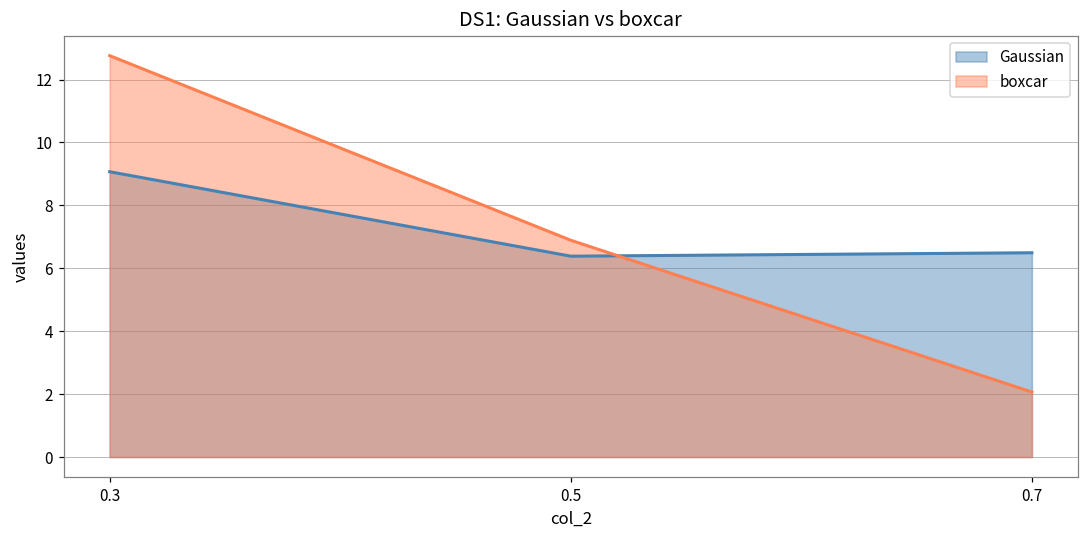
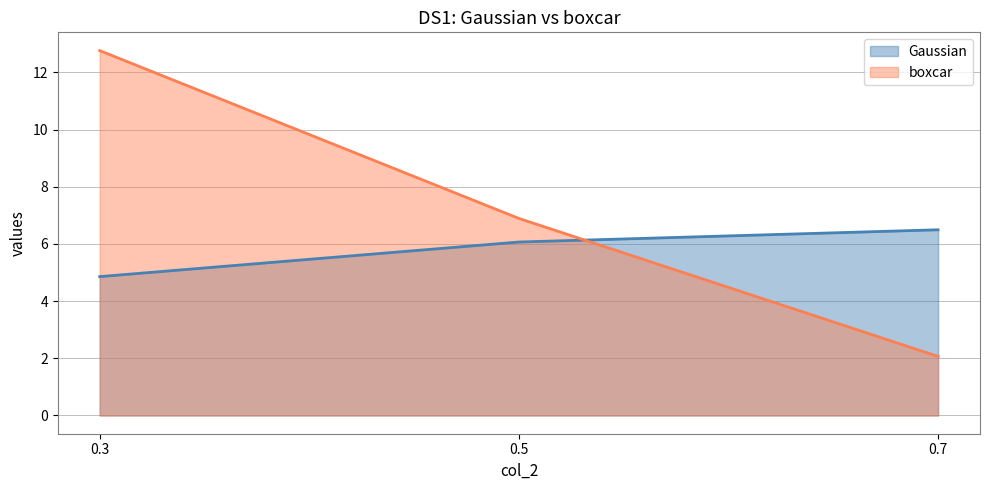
Gaussian, 0.3: 9.1 -> 4.9
Gaussian, 0.5: 6.4 -> 6.1
